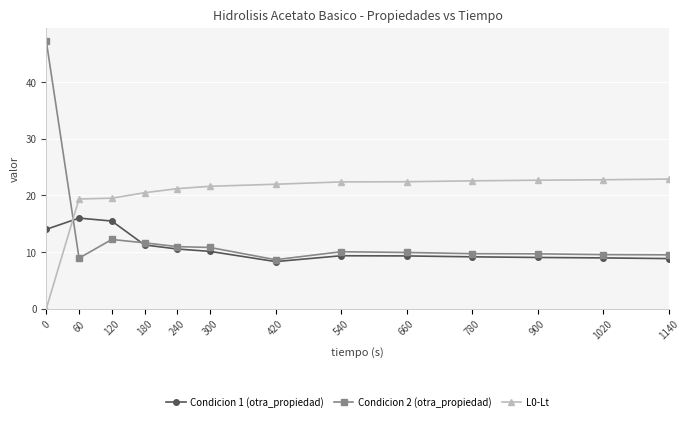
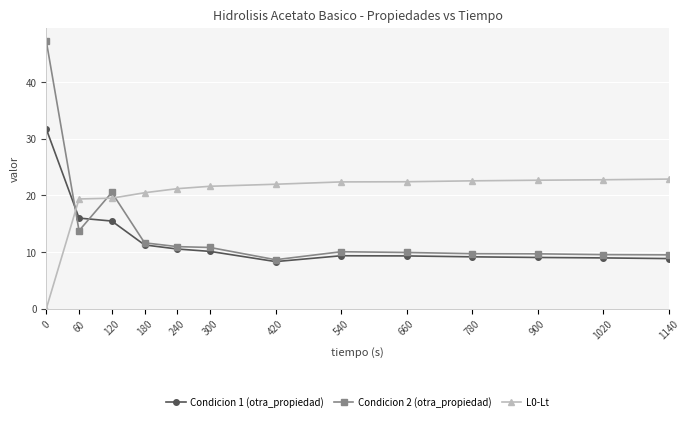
Condicion 1 (otra_propiedad), 0: 14 -> 32
Condicion 2 (otra_propiedad), 60: 9 -> 14
Condicion 2 (otra_propiedad), 120: 12 -> 21
